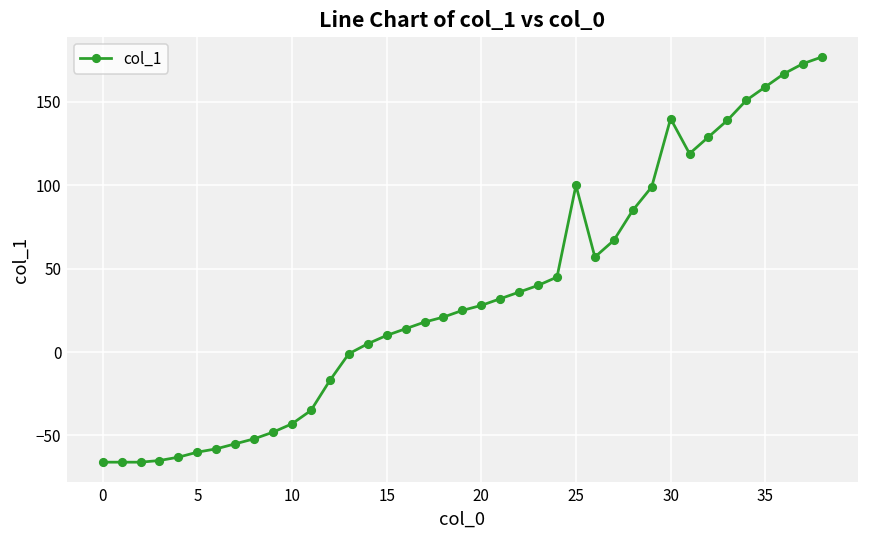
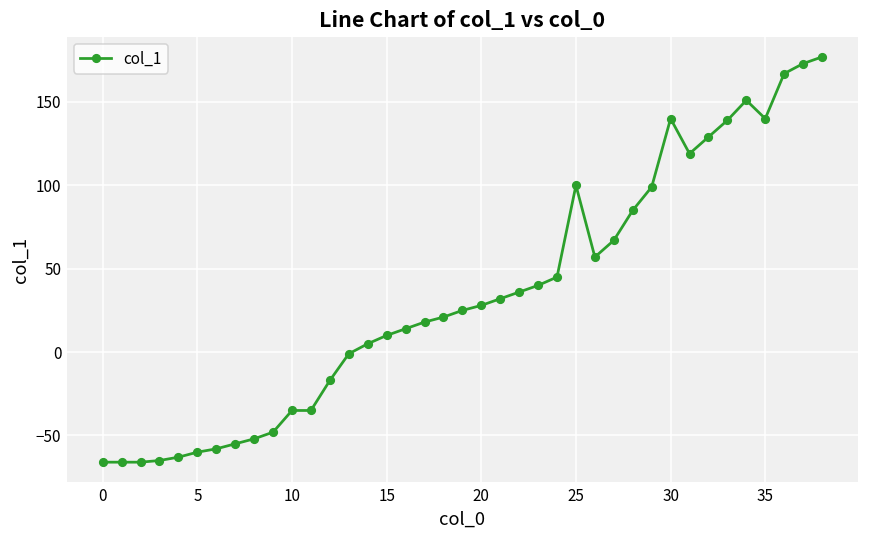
10: -43 -> -35
35: 159 -> 140
